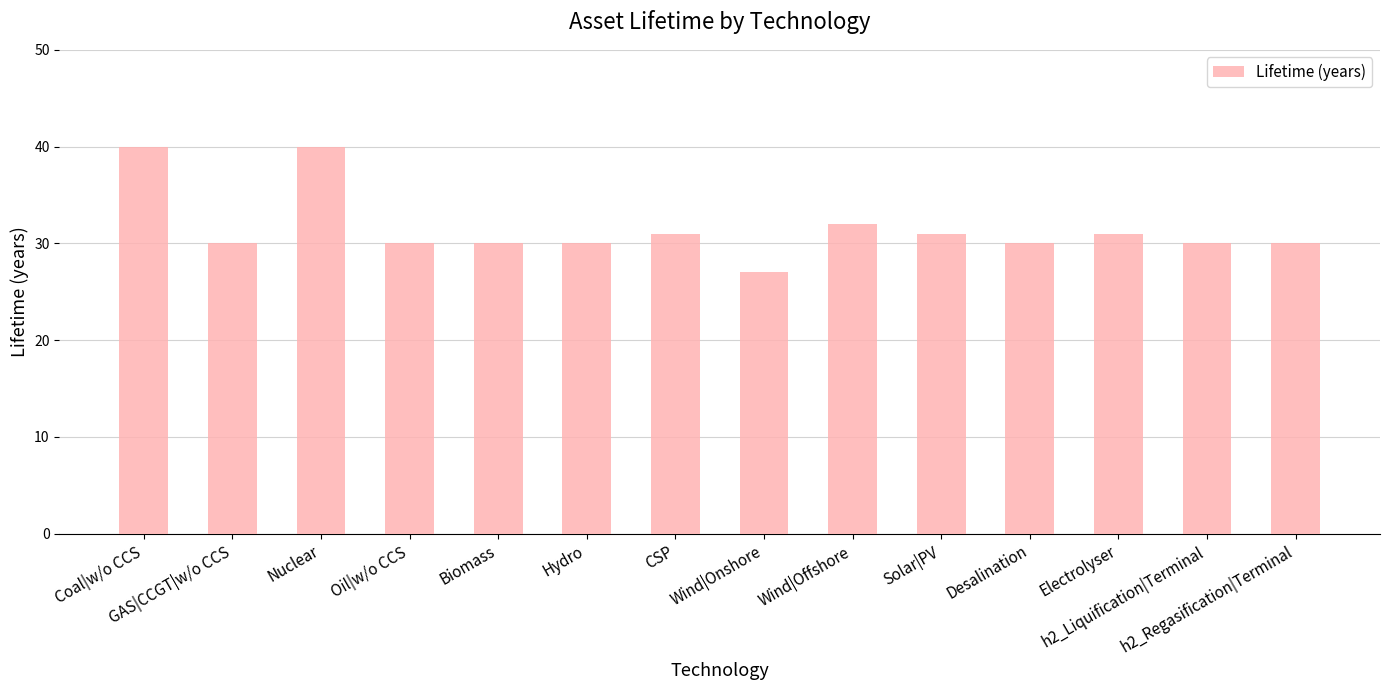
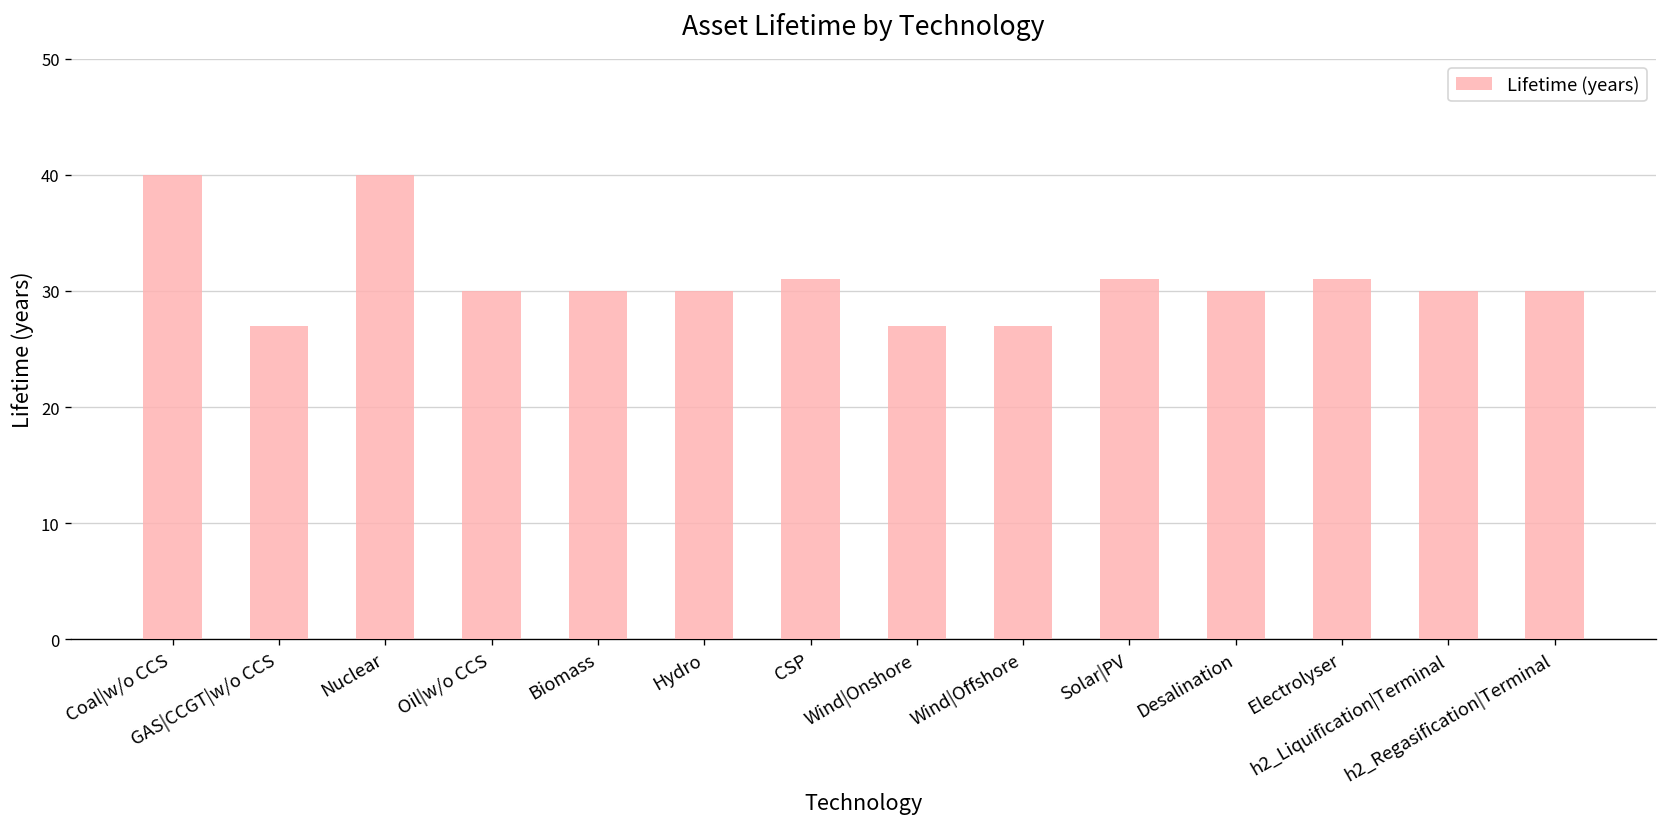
GAS|CCGT|w/o CCS: 30 -> 27
Wind|Offshore: 32 -> 27
